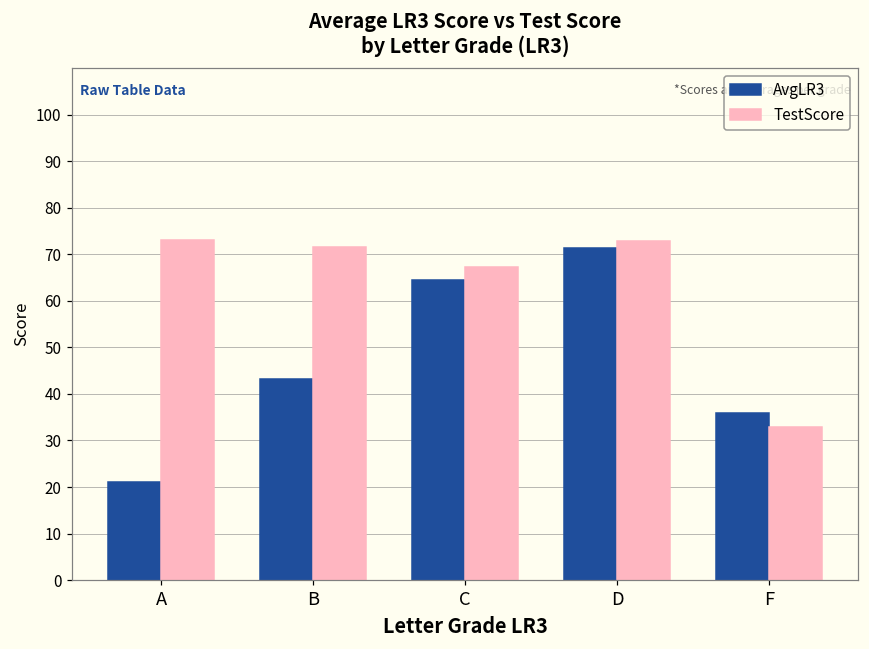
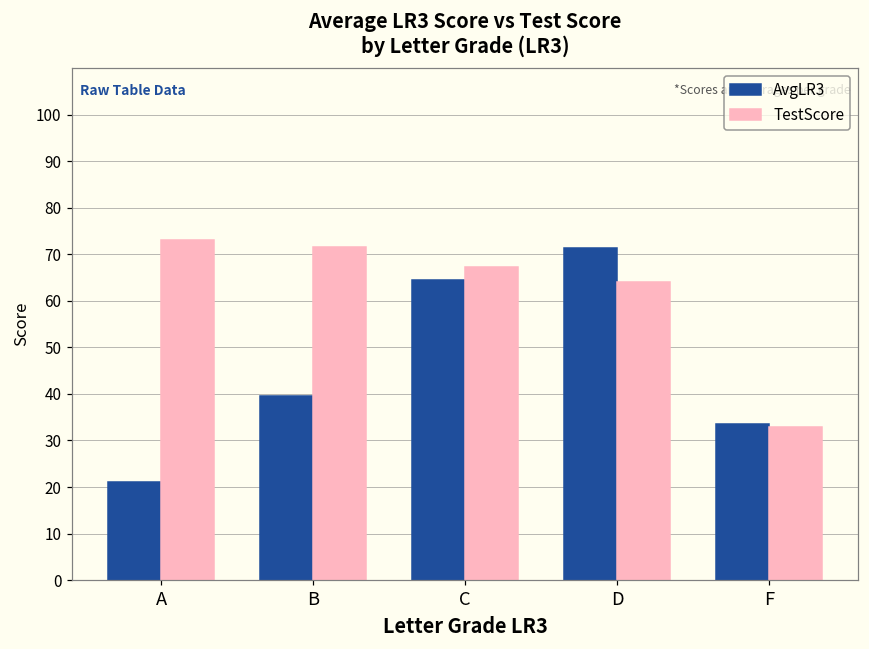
AvgLR3, B: 43 -> 40
TestScore, D: 73 -> 64
AvgLR3, F: 36 -> 34
